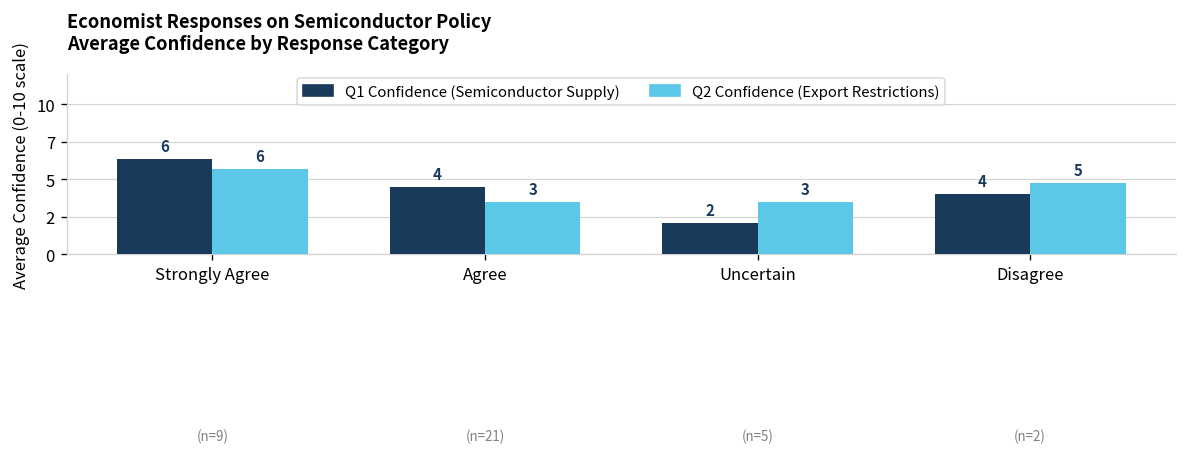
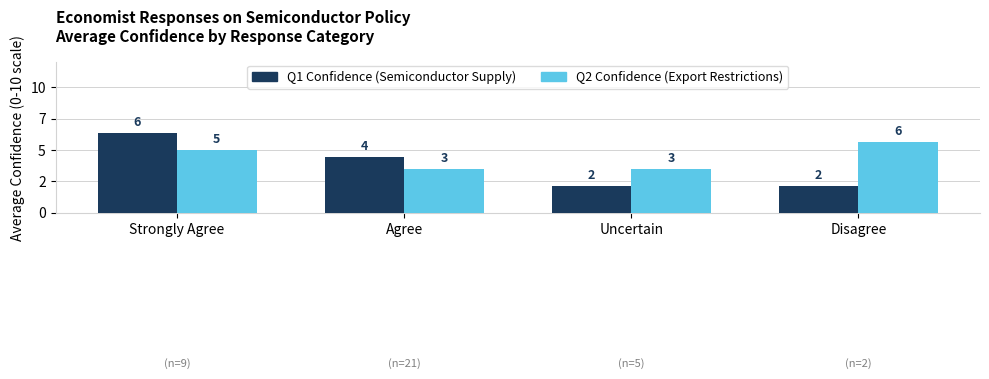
Q2 Confidence (Export Restrictions), Strongly Agree: 6 -> 5
Q1 Confidence (Semiconductor Supply), Disagree: 4 -> 2
Q2 Confidence (Export Restrictions), Disagree: 5 -> 6
